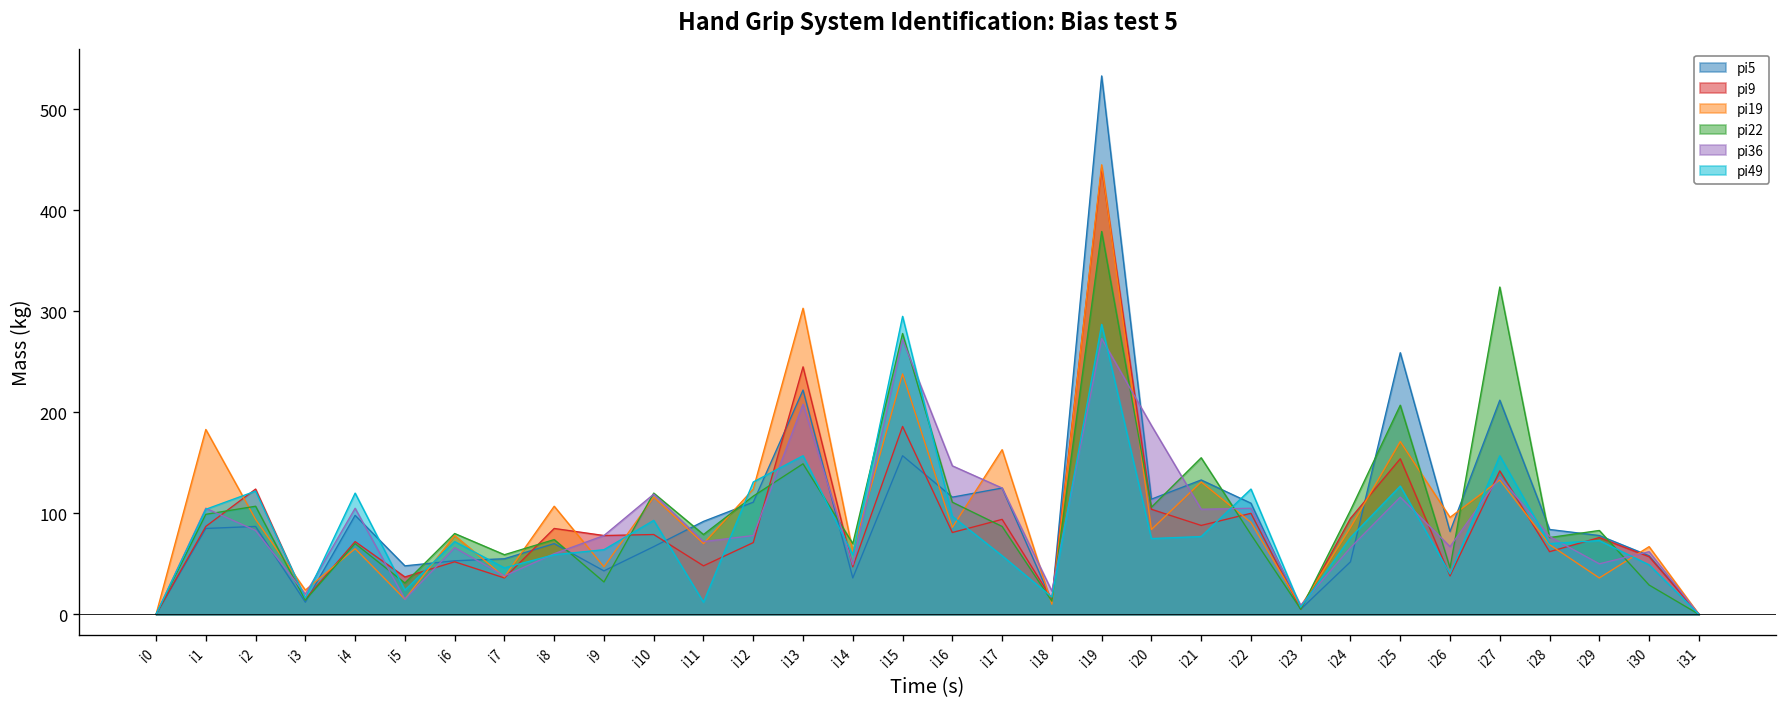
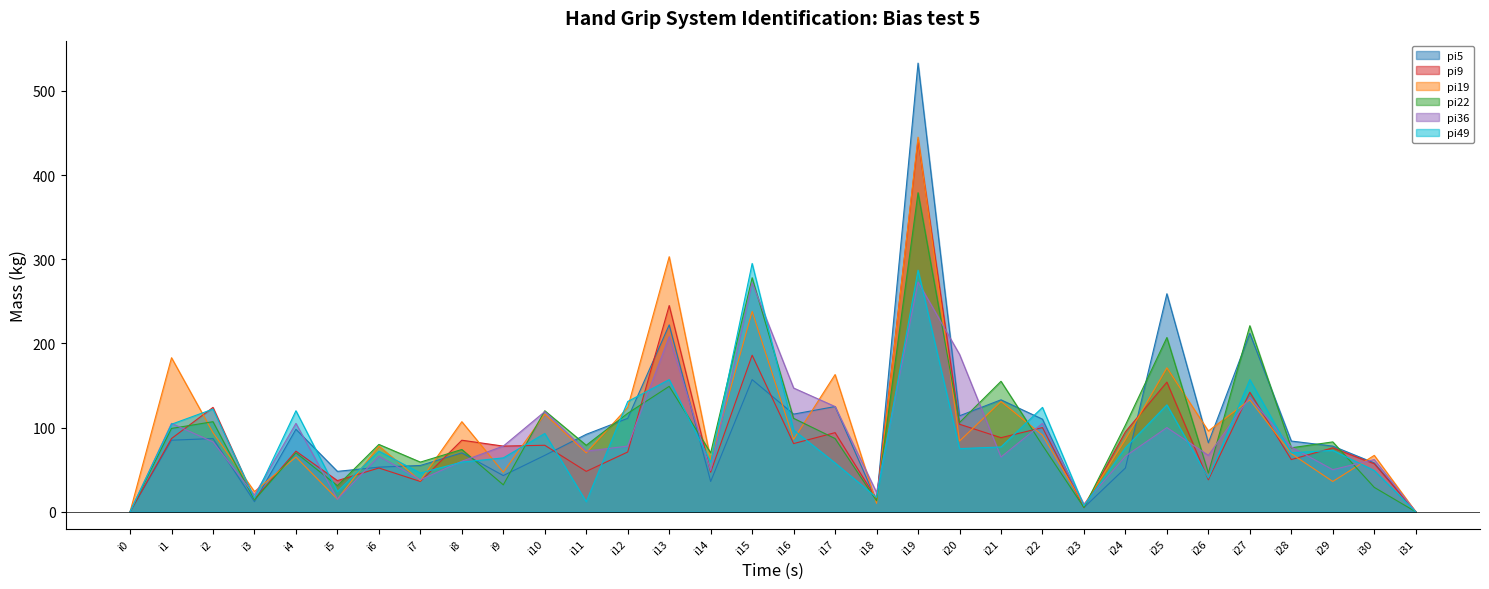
pi36, i21: 100 -> 70
pi36, i25: 120 -> 100
pi22, i27: 320 -> 220
